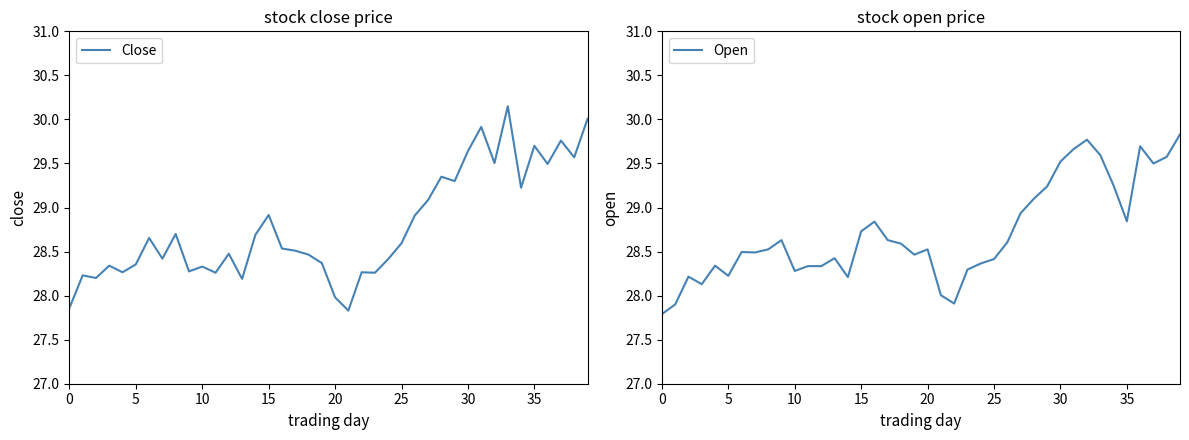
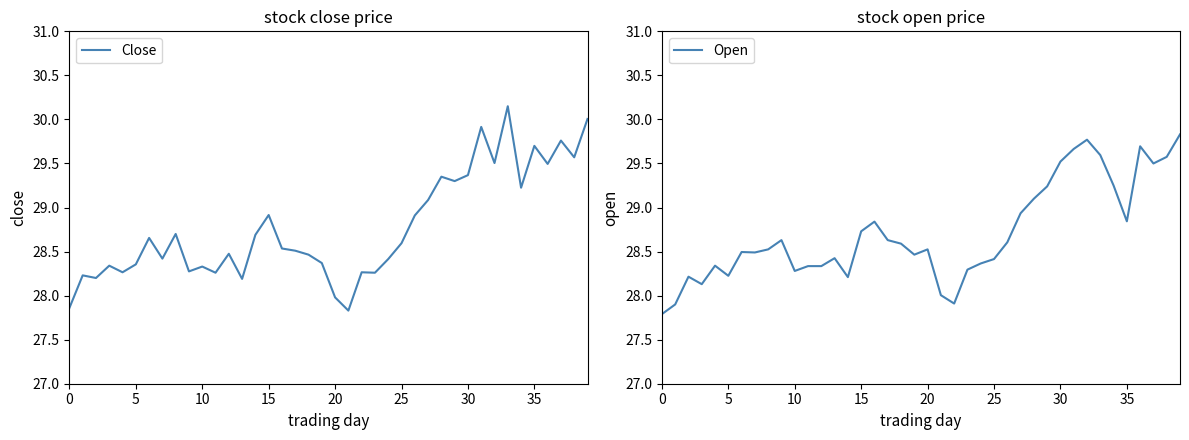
stock close price, 30: 29.6 -> 29.4
